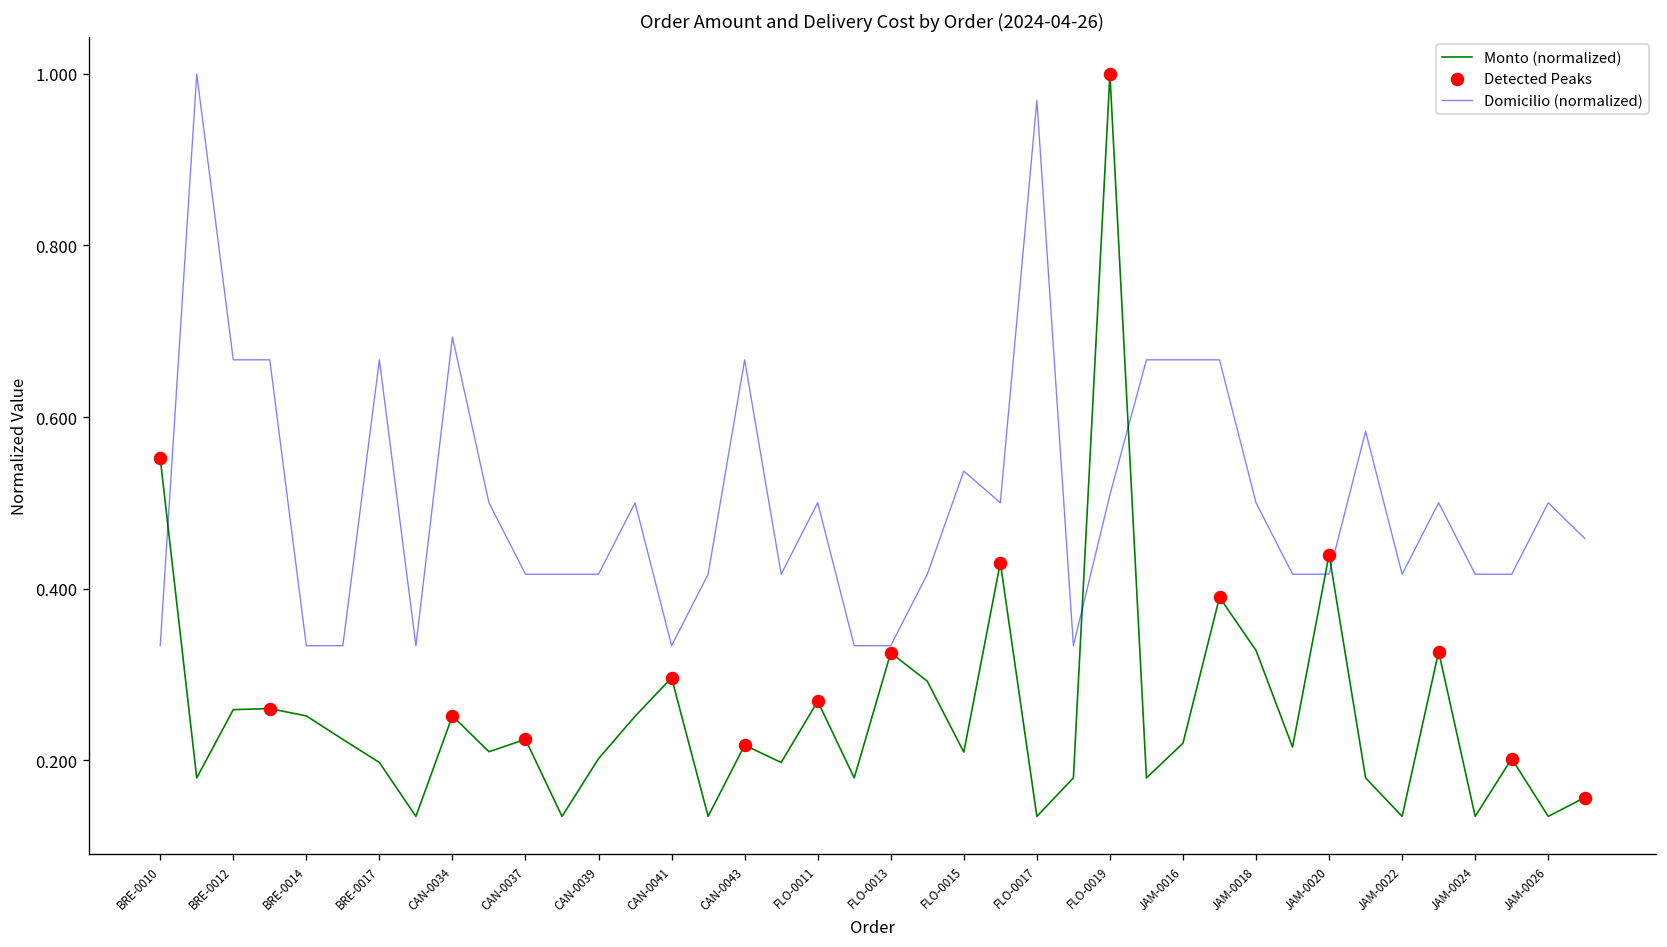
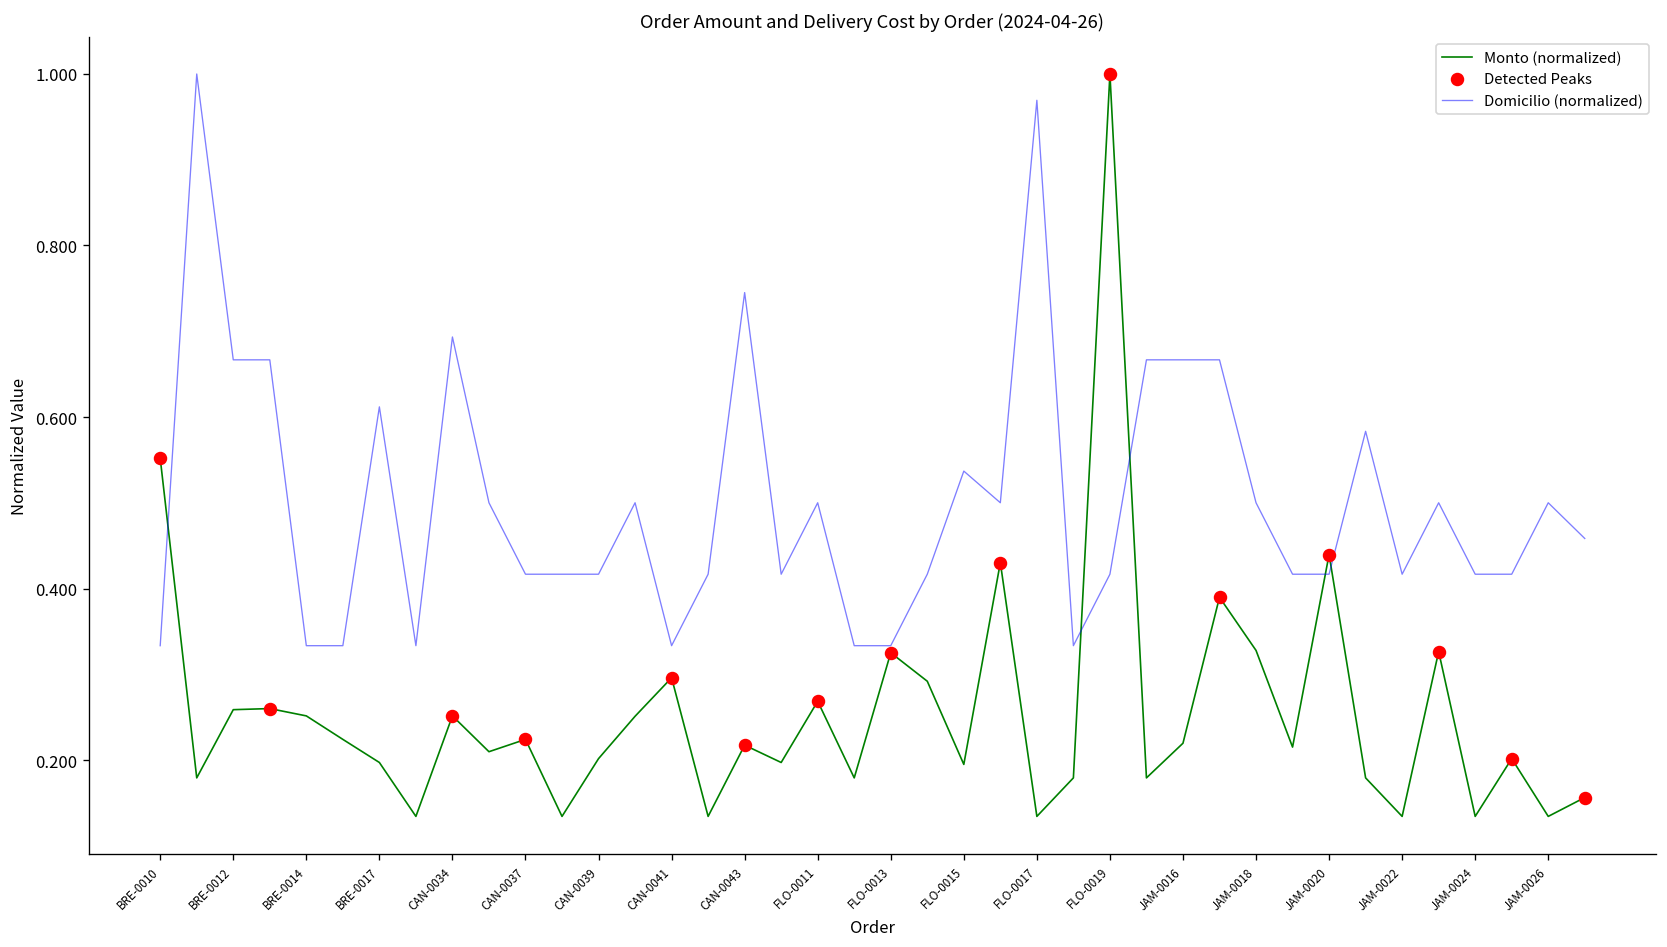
Domicilio (normalized), BRE-0017: 0.67 -> 0.61
Domicilio (normalized), CAN-0043: 0.67 -> 0.75
Monto (normalized), FLO-0015: 0.21 -> 0.19
Domicilio (normalized), FLO-0019: 0.51 -> 0.42
